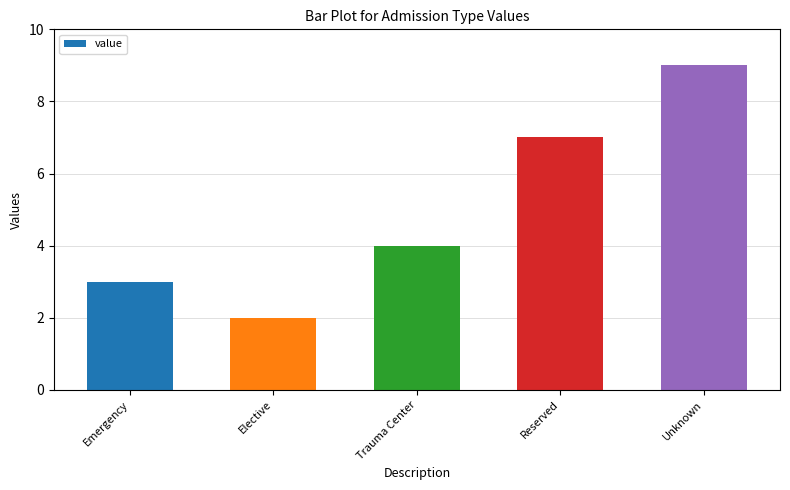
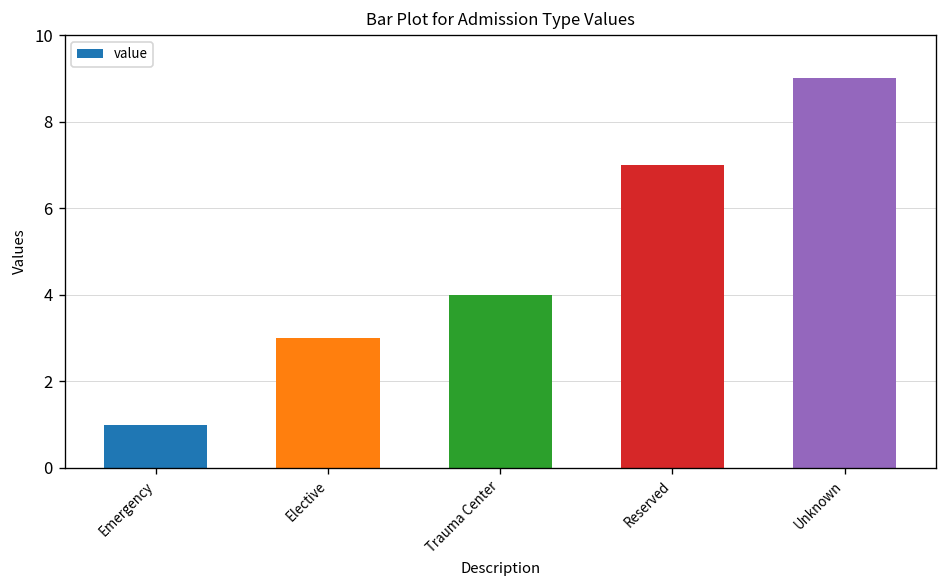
Emergency: 3 -> 1
Elective: 2 -> 3
